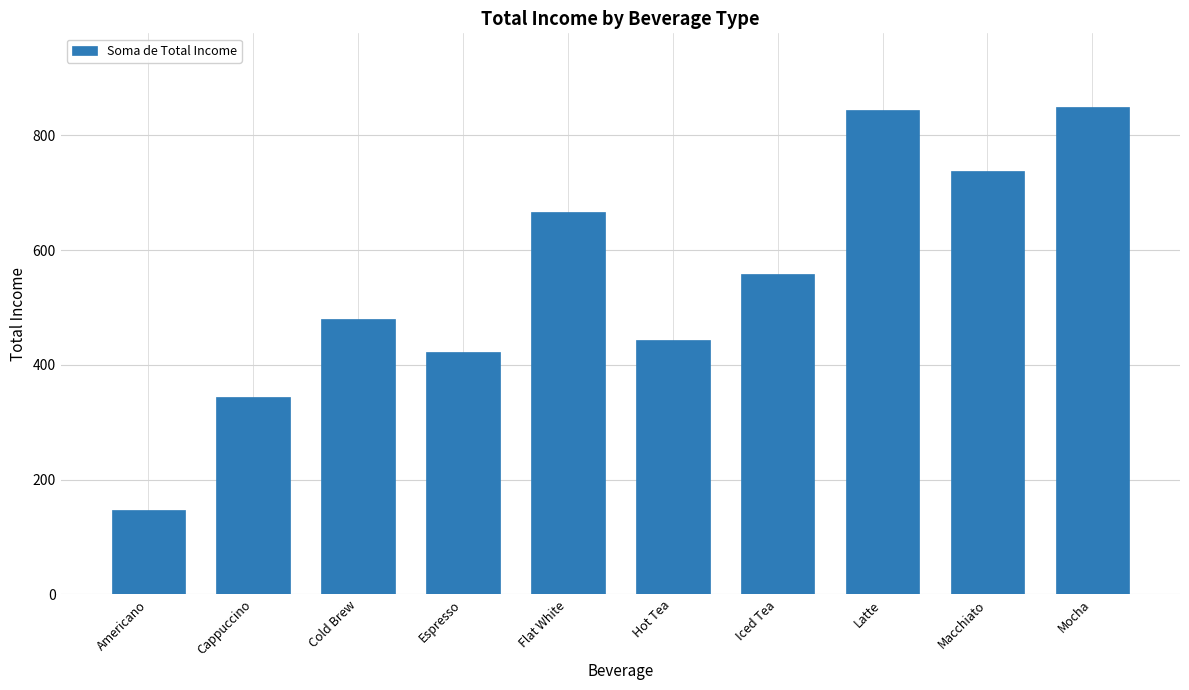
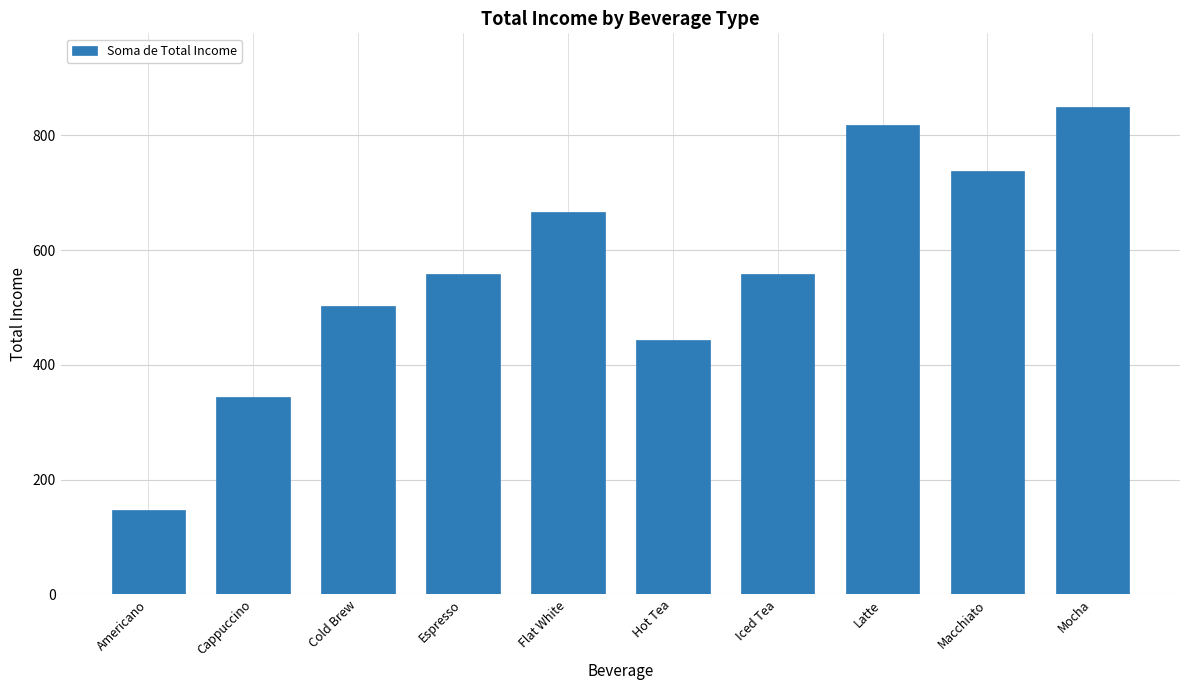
Cold Brew: 480 -> 500
Espresso: 420 -> 560
Latte: 850 -> 820
